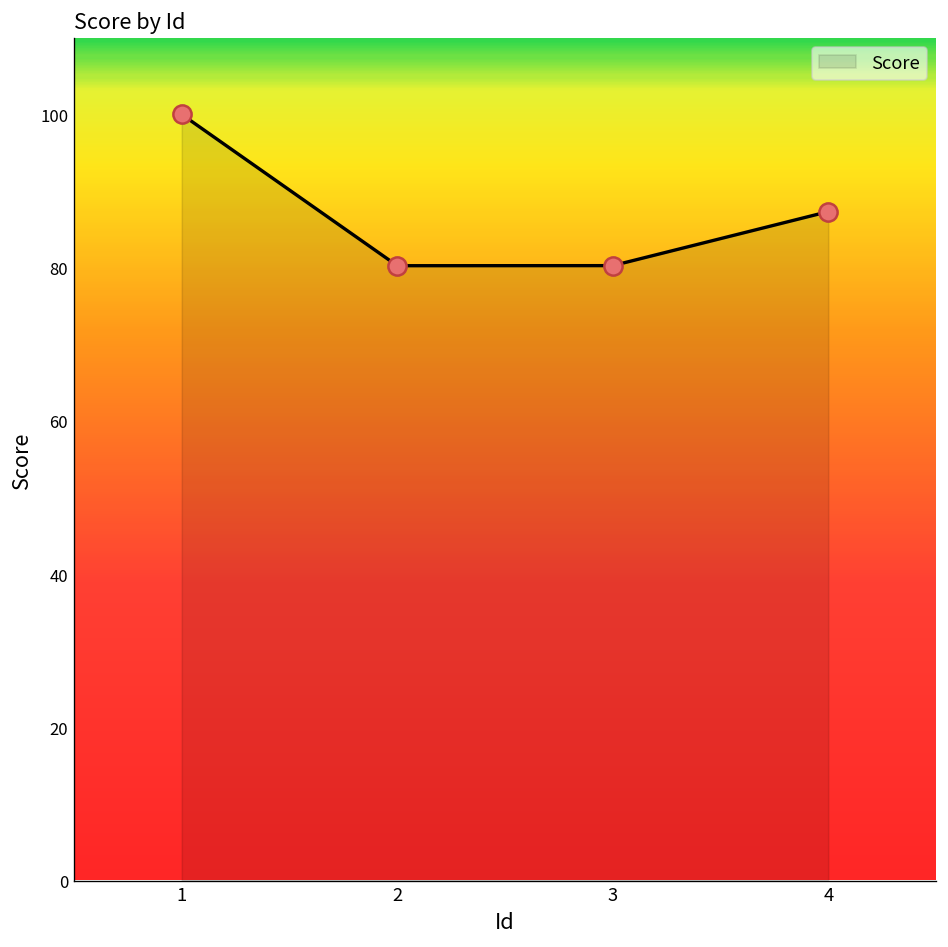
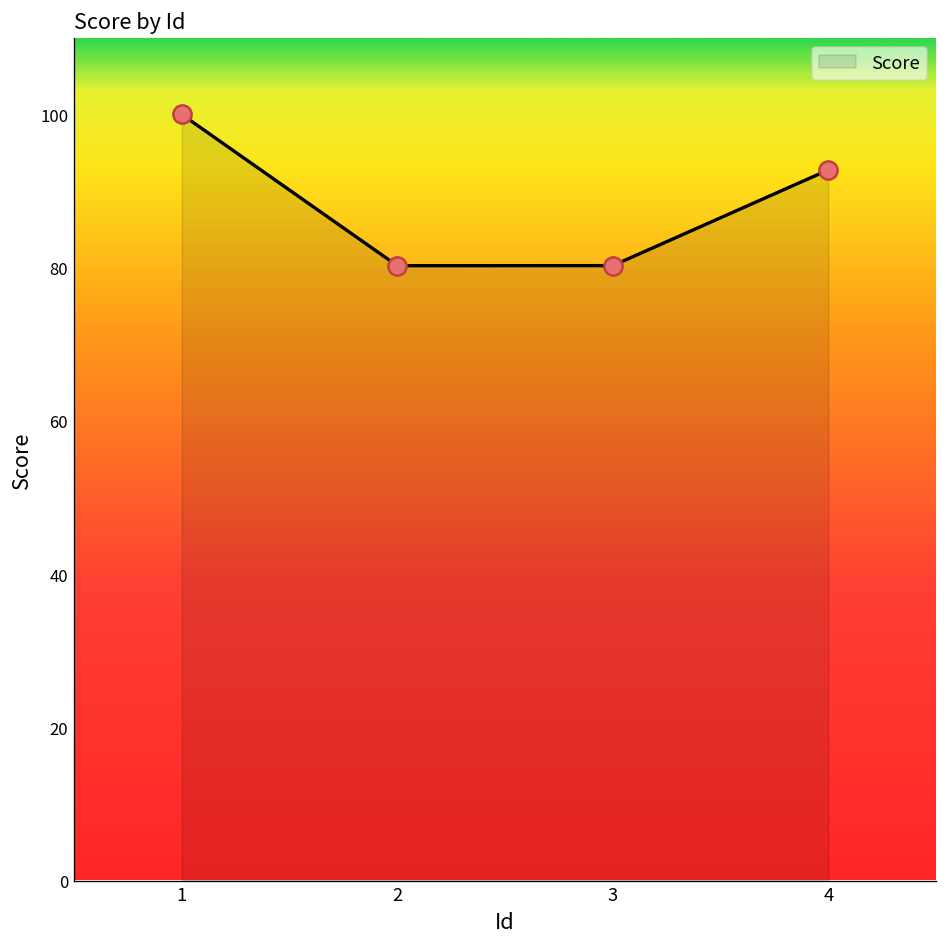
4: 87 -> 93
